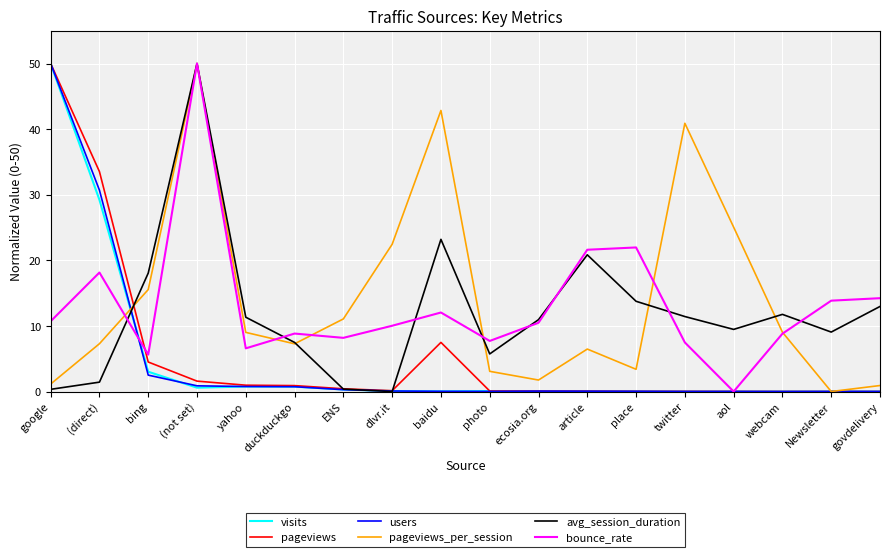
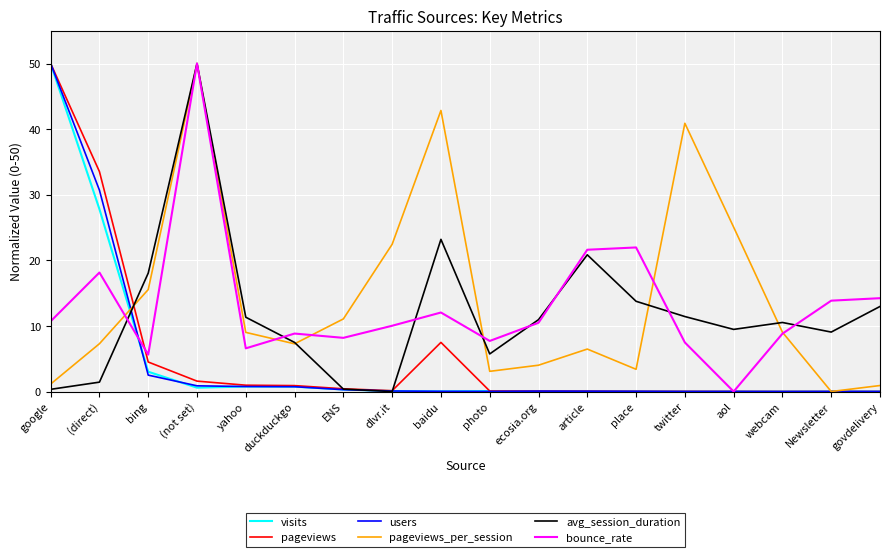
visits, (direct): 29 -> 28
pageviews_per_session, ecosia.org: 2 -> 4
avg_session_duration, webcam: 12 -> 11
